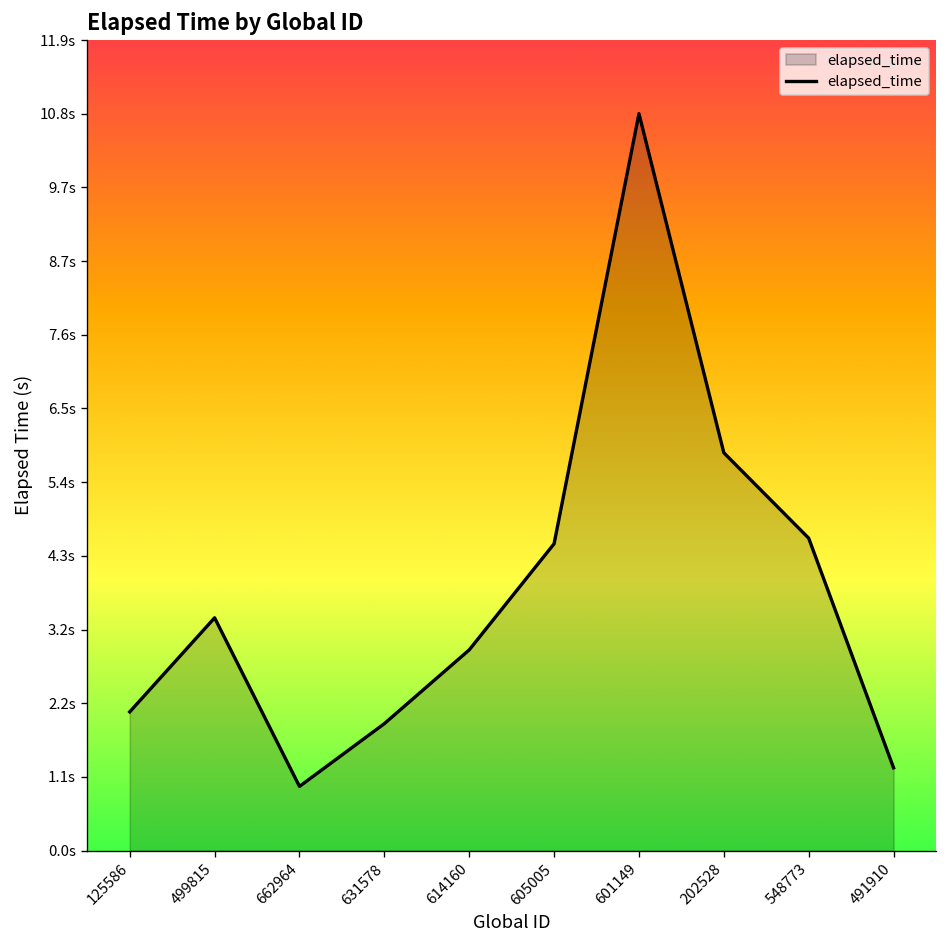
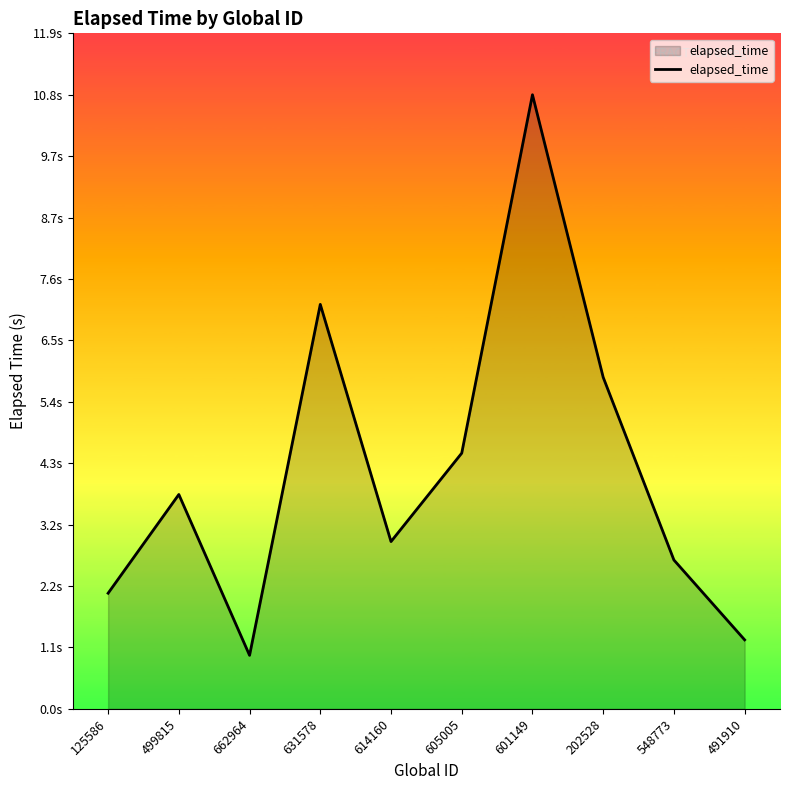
499815: 3.4s -> 3.8s
631578: 1.9s -> 7.1s
548773: 4.6s -> 2.6s
